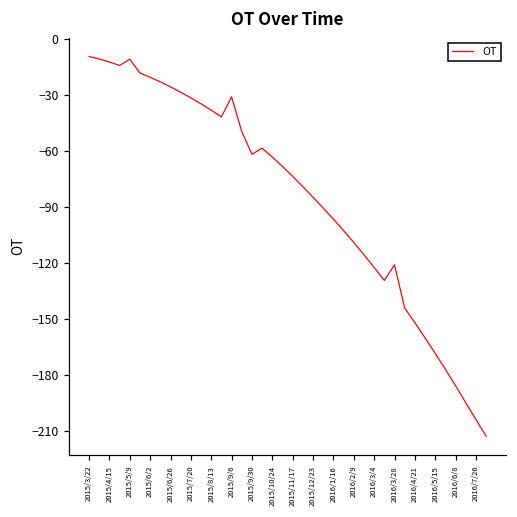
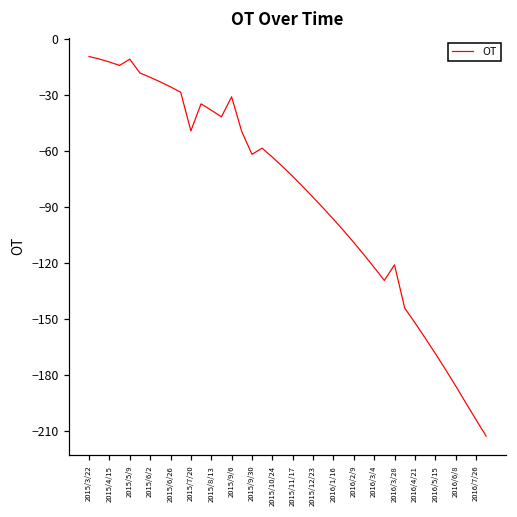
2015/7/20: -31 -> -49
